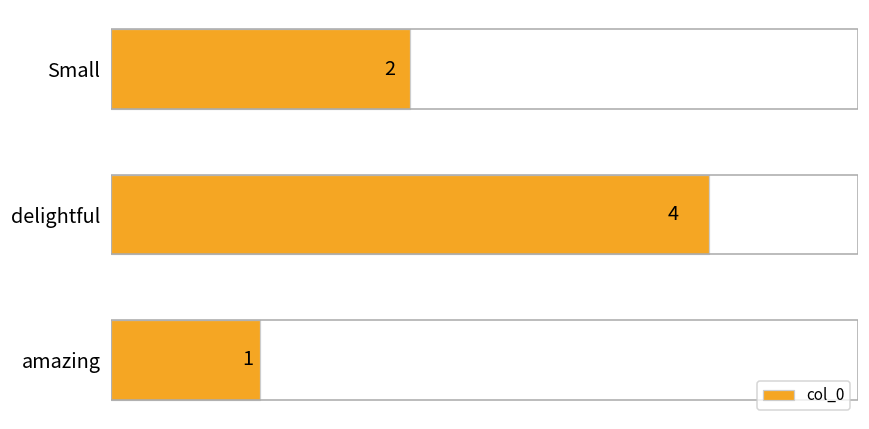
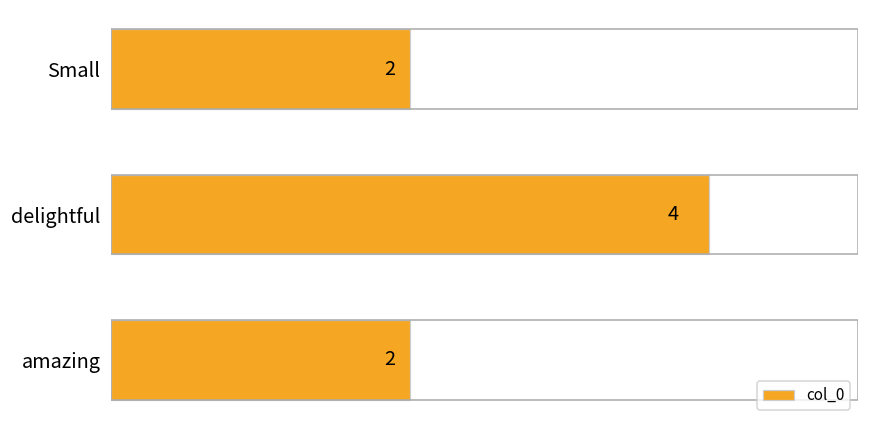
amazing: 1 -> 2
